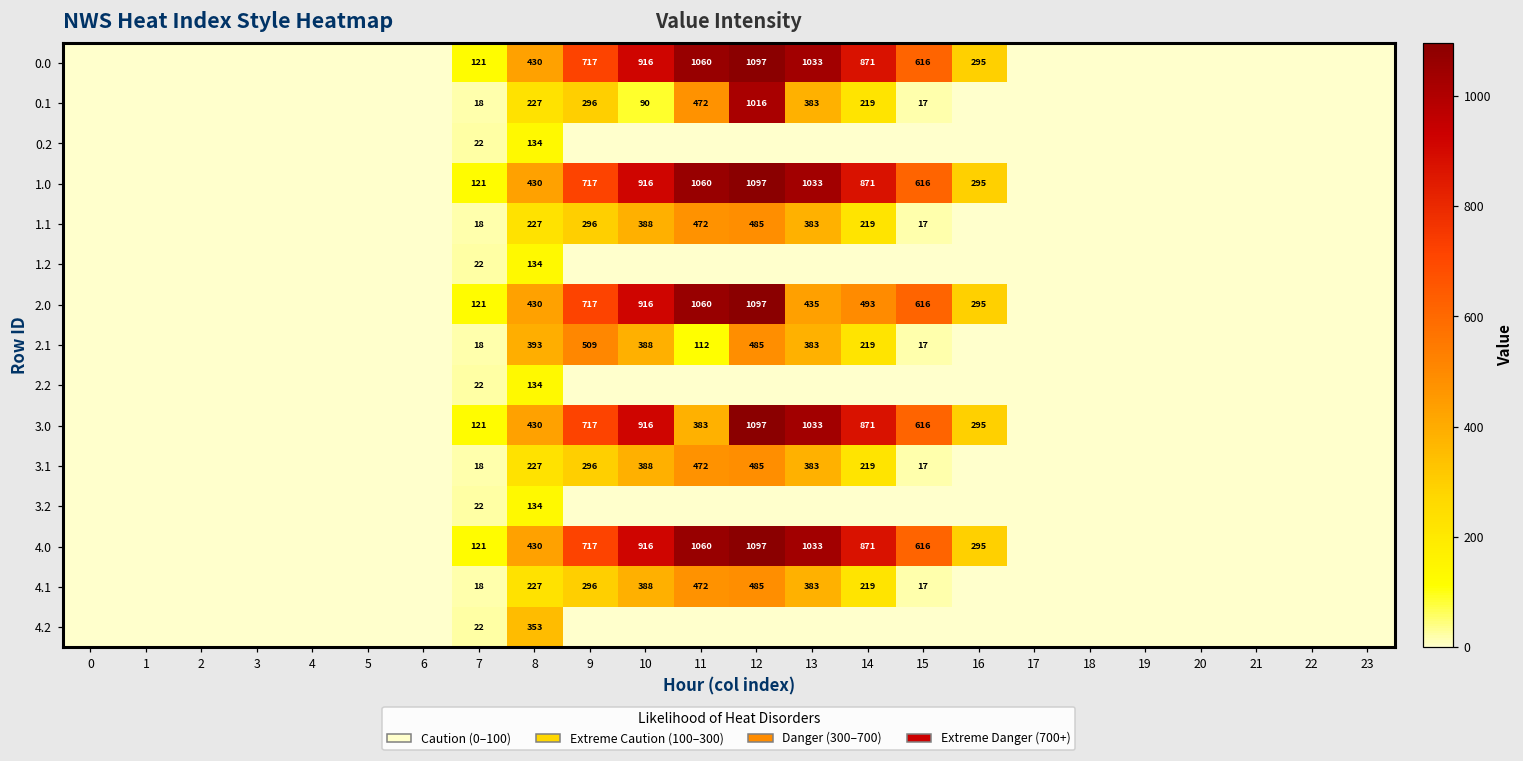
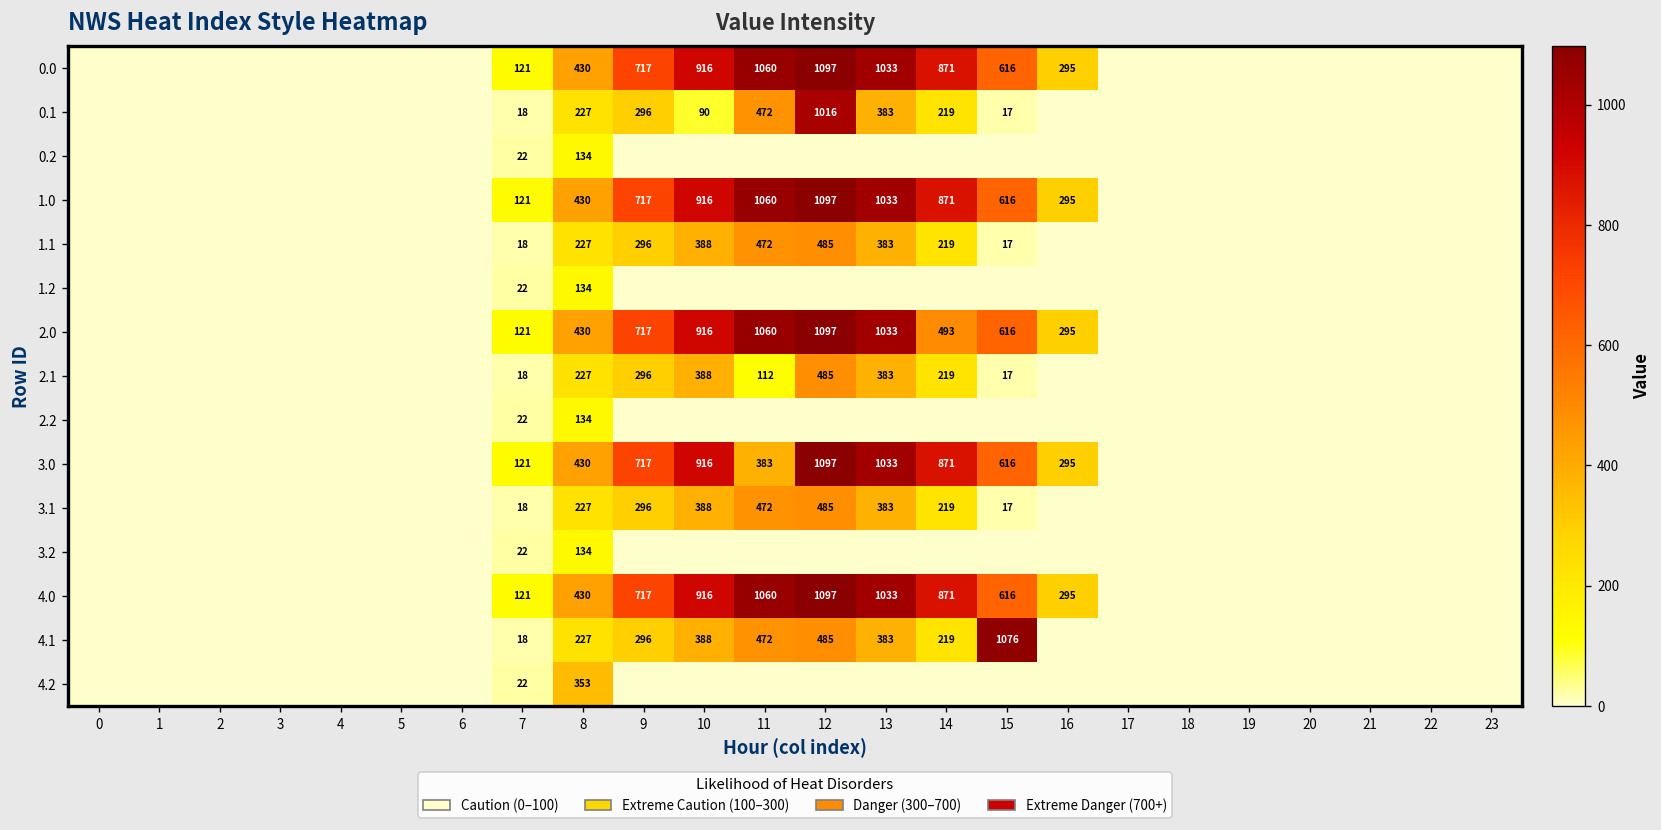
2.0, 13: 435 -> 1033
2.1, 8: 393 -> 227
2.1, 9: 509 -> 296
4.1, 15: 17 -> 1076
